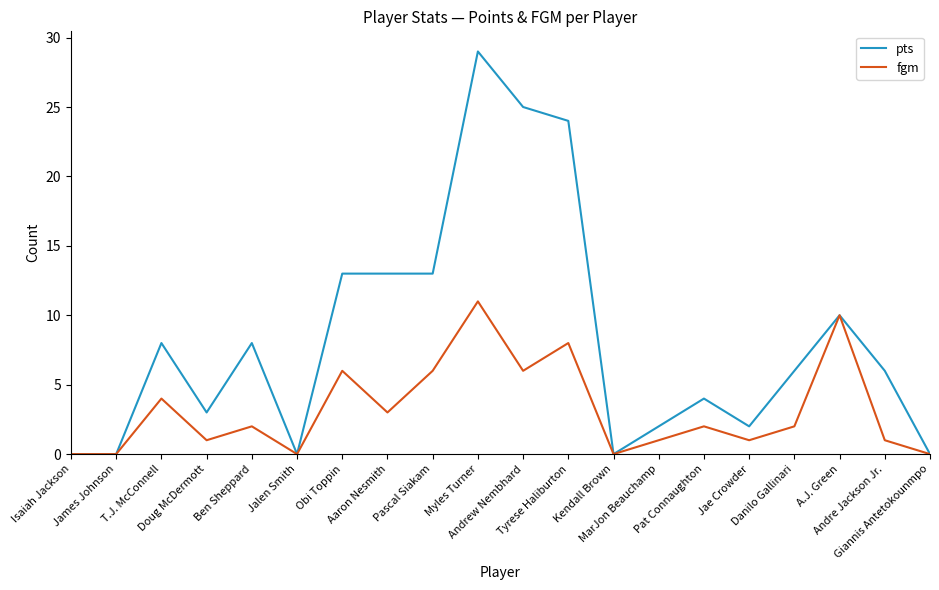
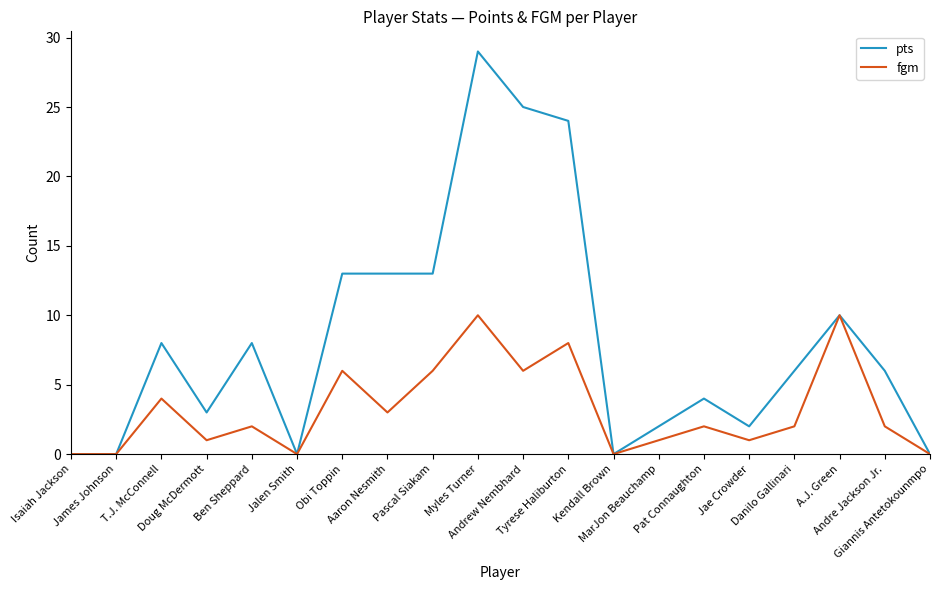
fgm, Myles Turner: 11 -> 10
fgm, Andre Jackson Jr.: 1 -> 2
